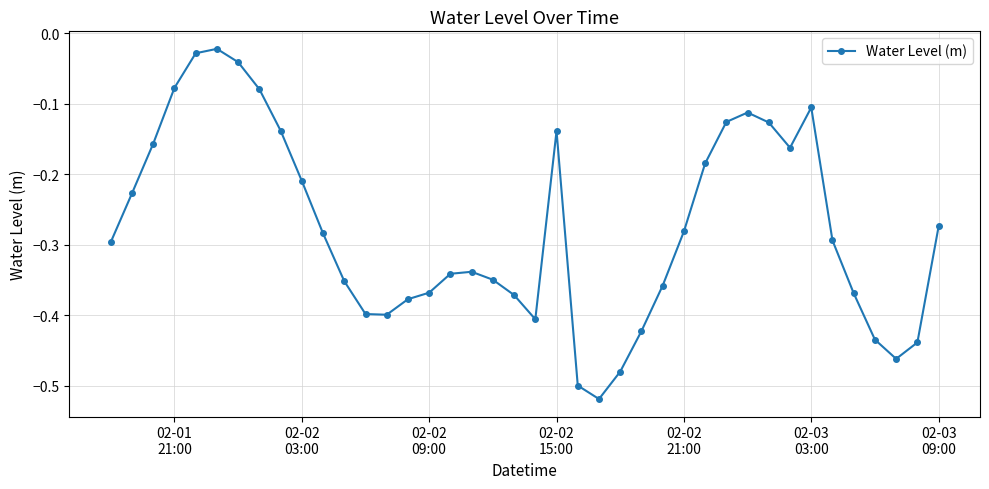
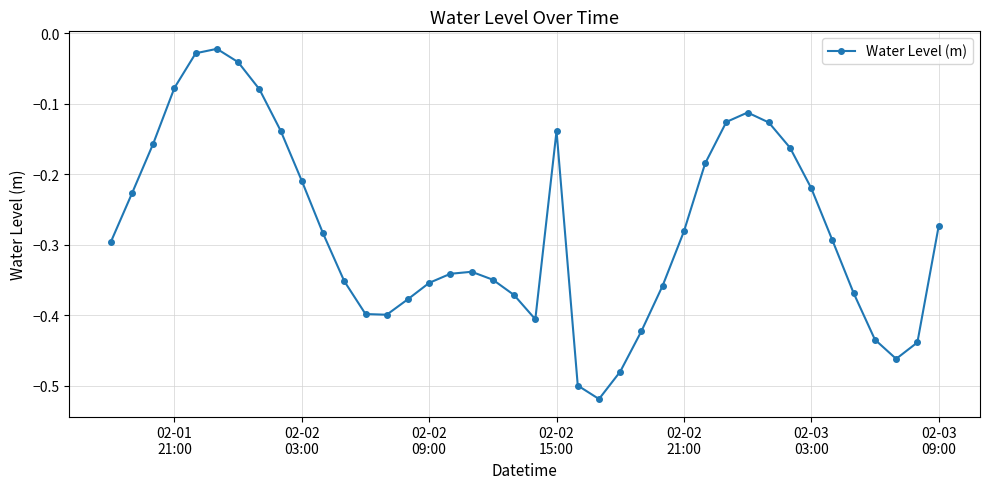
02-02 09:00: -0.37 -> -0.35
02-03 03:00: -0.11 -> -0.22
